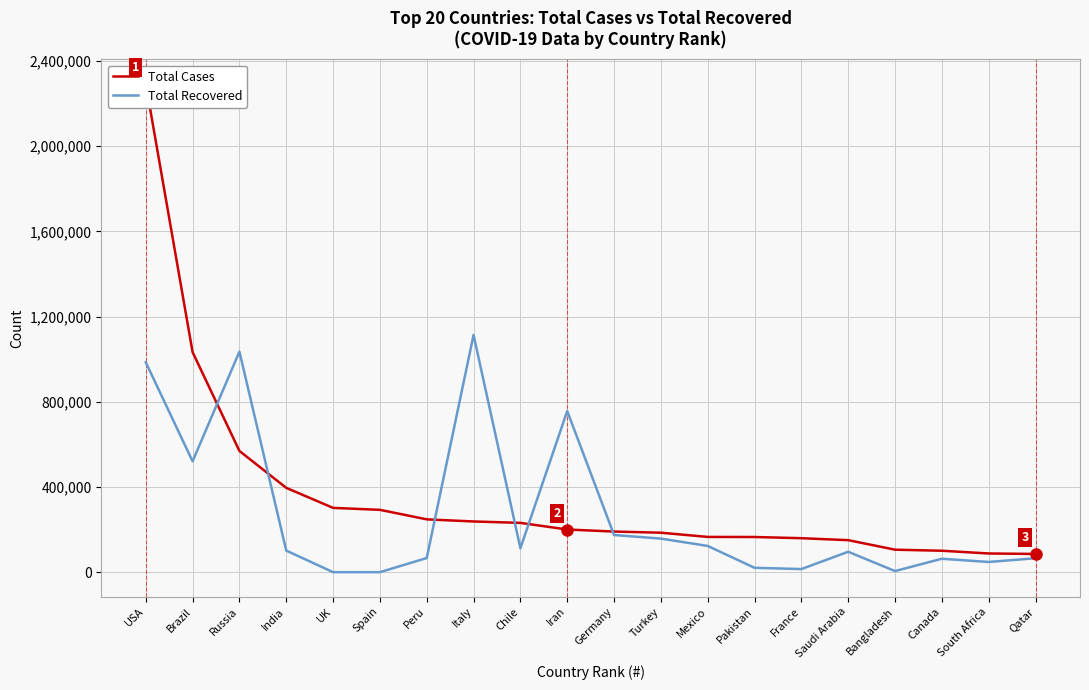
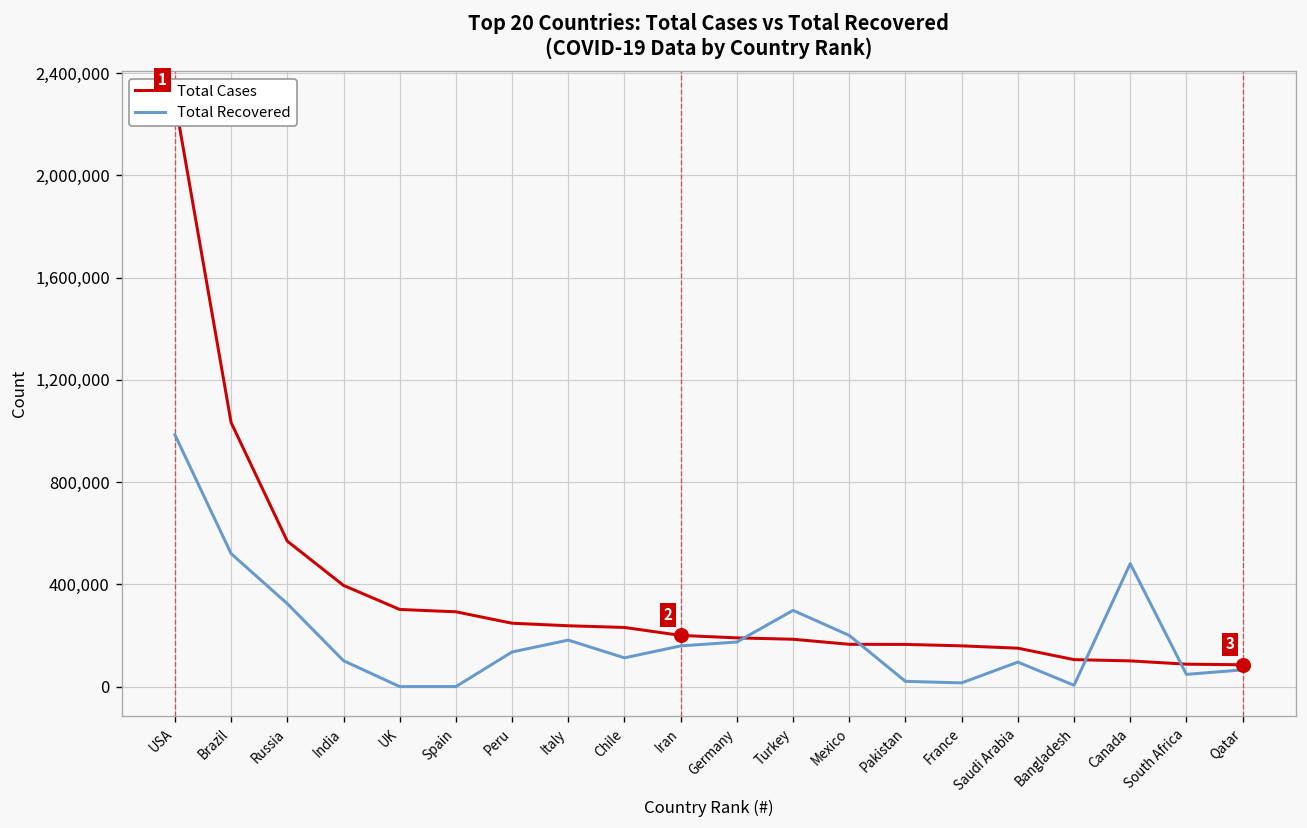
Total Recovered, Russia: 1,040,000 -> 320,000
Total Recovered, Peru: 70,000 -> 140,000
Total Recovered, Italy: 1,110,000 -> 180,000
Total Recovered, Iran: 760,000 -> 160,000
Total Recovered, Turkey: 160,000 -> 300,000
Total Recovered, Mexico: 120,000 -> 200,000
Total Recovered, Canada: 60,000 -> 480,000
